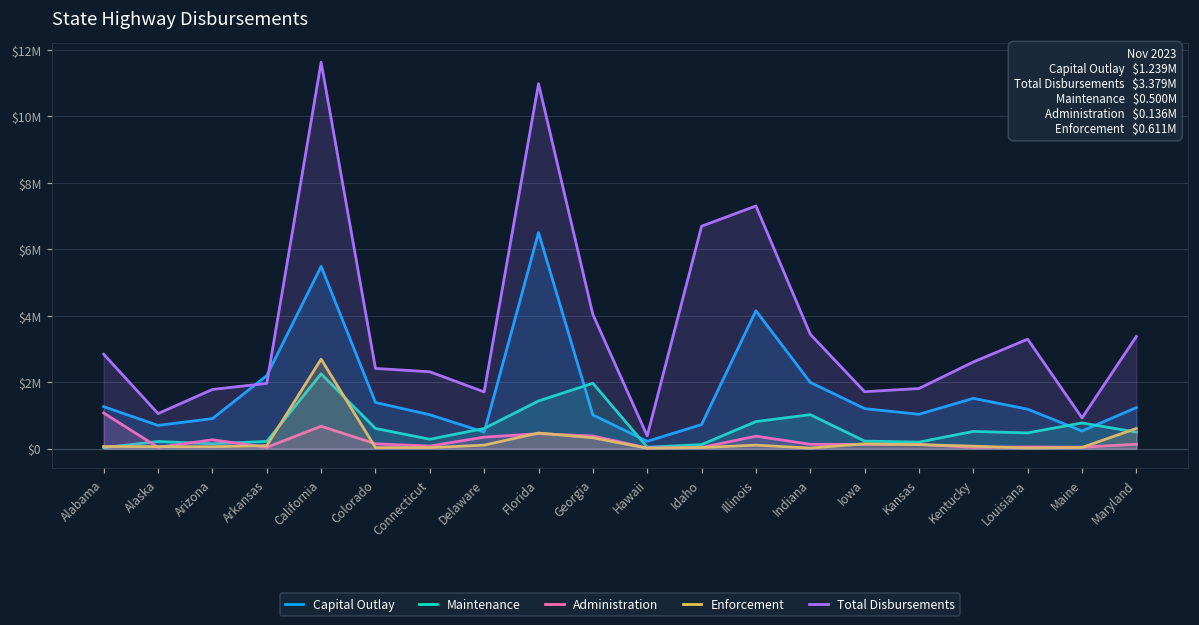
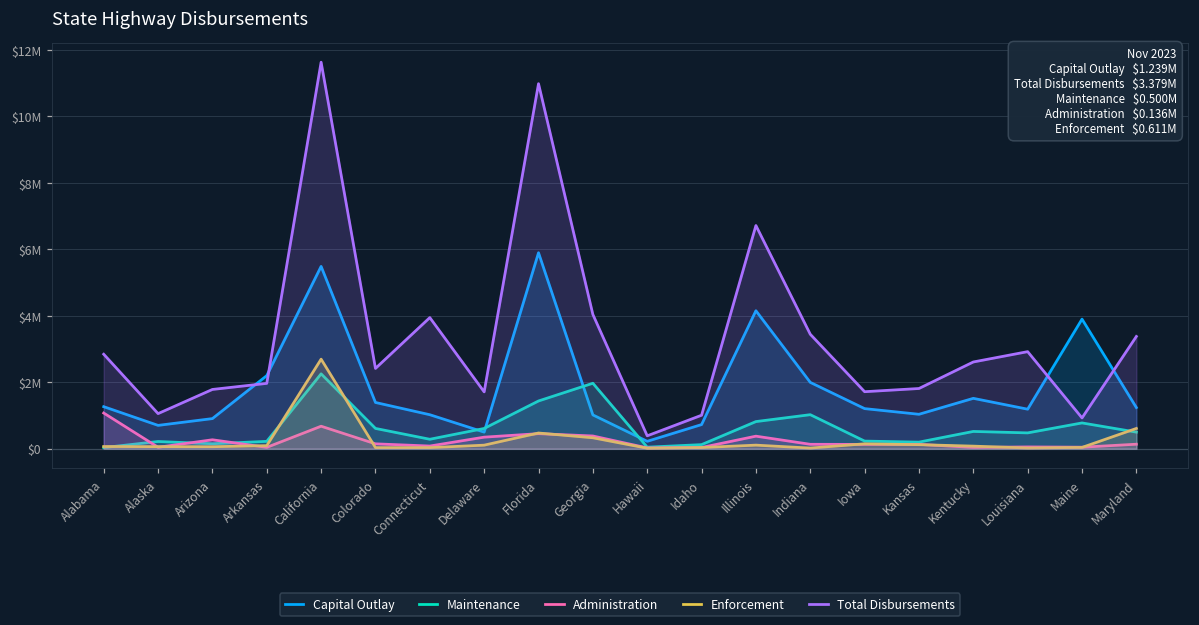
Total Disbursements, Connecticut: $2300000 -> $3900000
Capital Outlay, Florida: $6500000 -> $5900000
Total Disbursements, Idaho: $6700000 -> $1000000
Total Disbursements, Illinois: $7300000 -> $6700000
Total Disbursements, Louisiana: $3300000 -> $2900000
Capital Outlay, Maine: $500000 -> $3900000
